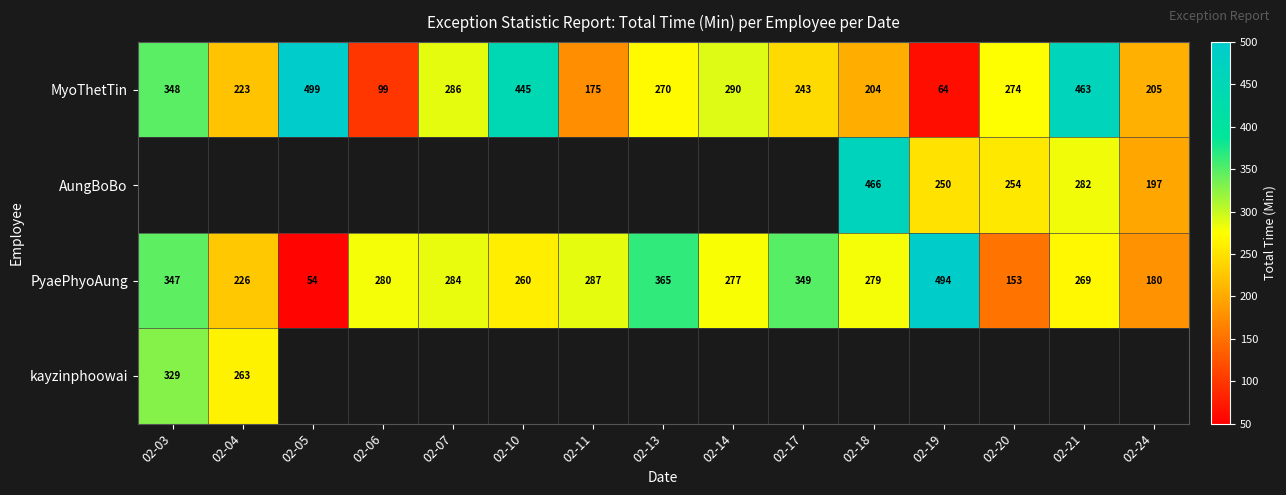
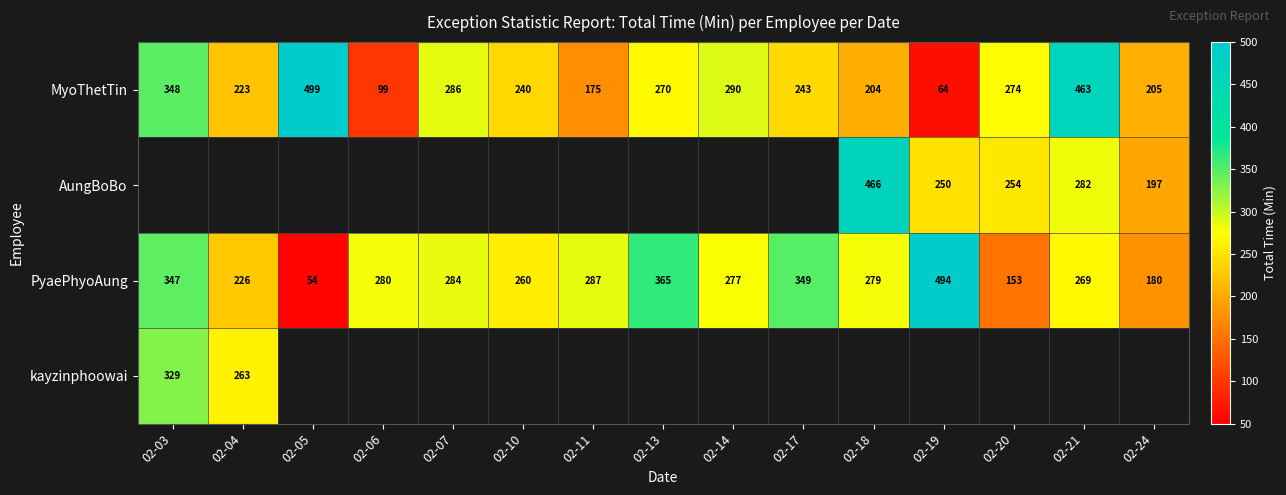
MyoThetTin, 02-10: 445 -> 240
